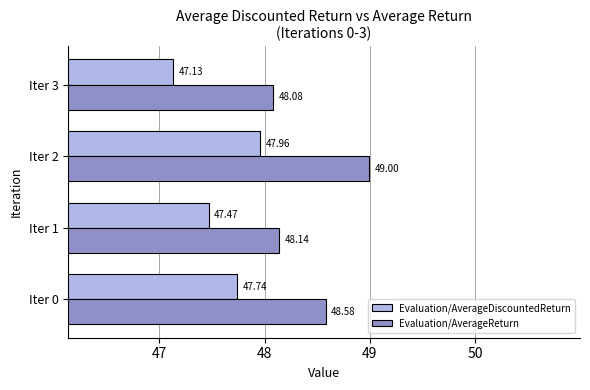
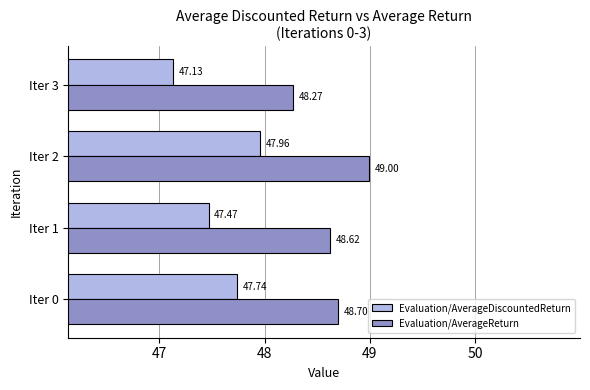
Evaluation/AverageReturn, Iter 3: 48.08 -> 48.27
Evaluation/AverageReturn, Iter 1: 48.14 -> 48.62
Evaluation/AverageReturn, Iter 0: 48.58 -> 48.70
